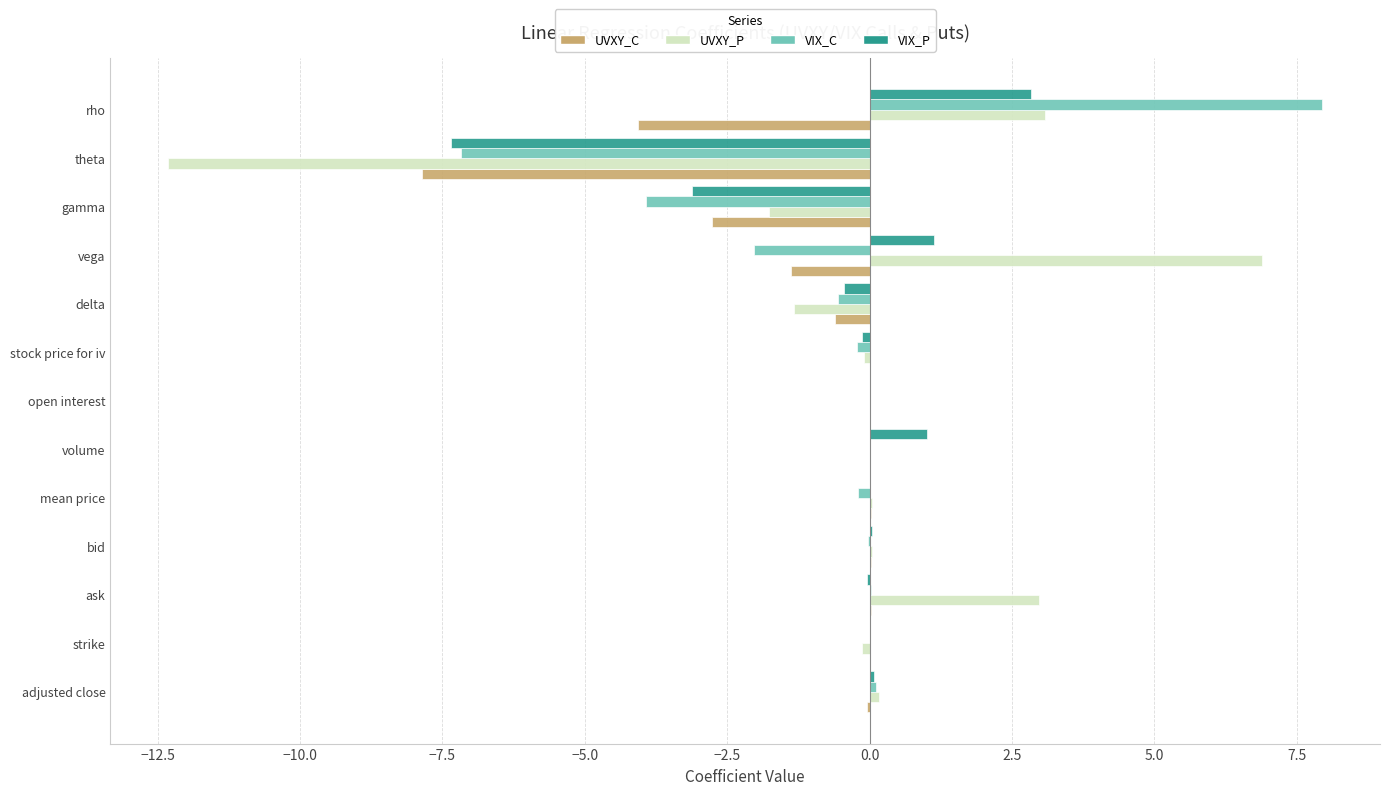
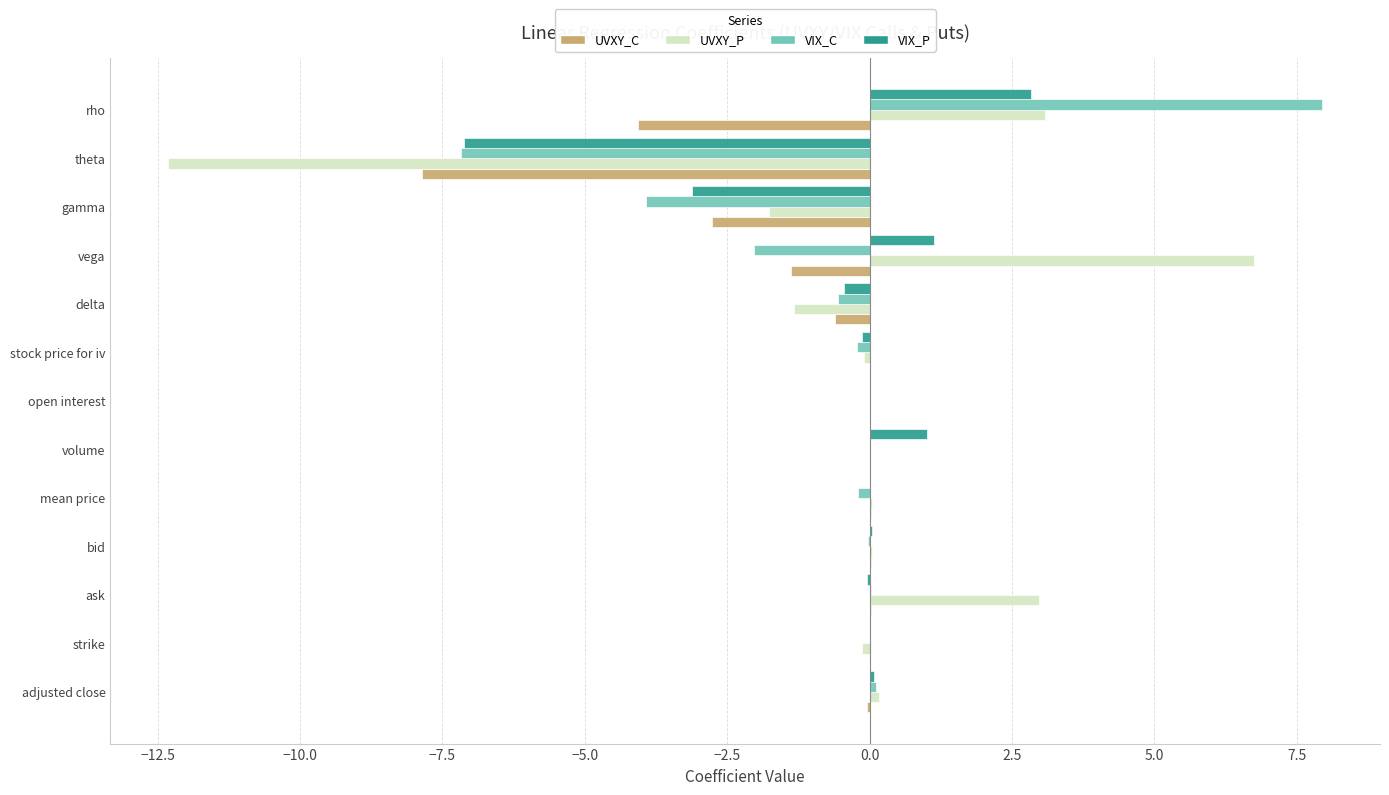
VIX_P, theta: -7.4 -> -7.1
UVXY_P, vega: 6.9 -> 6.7
